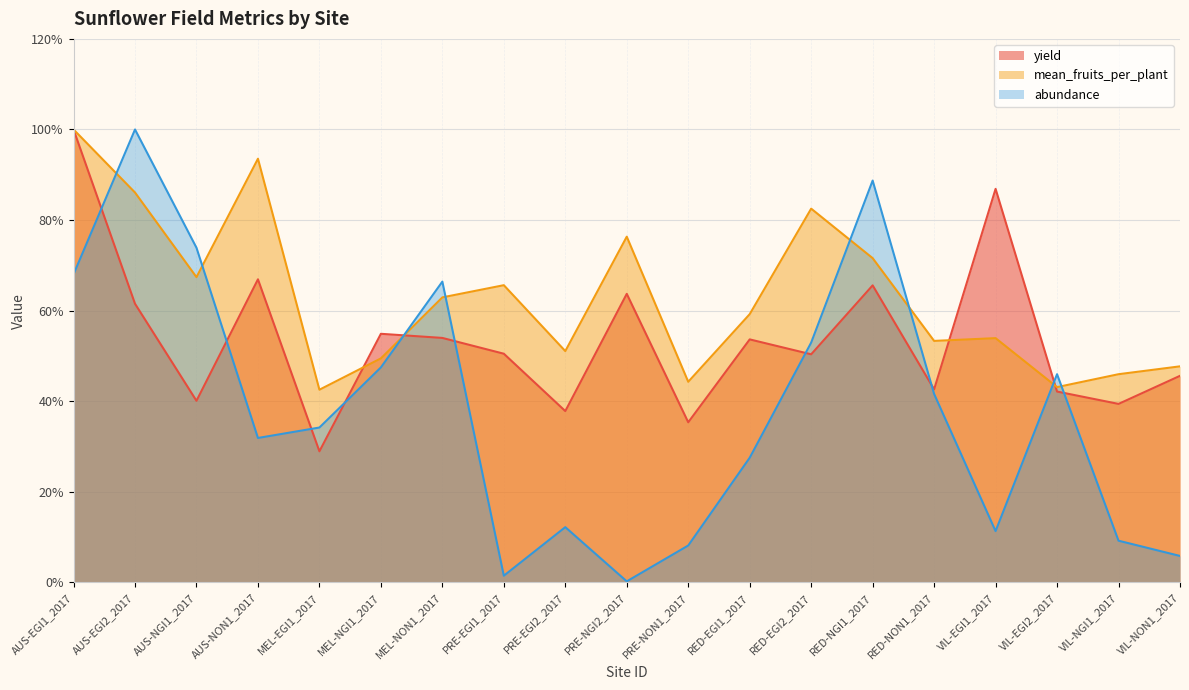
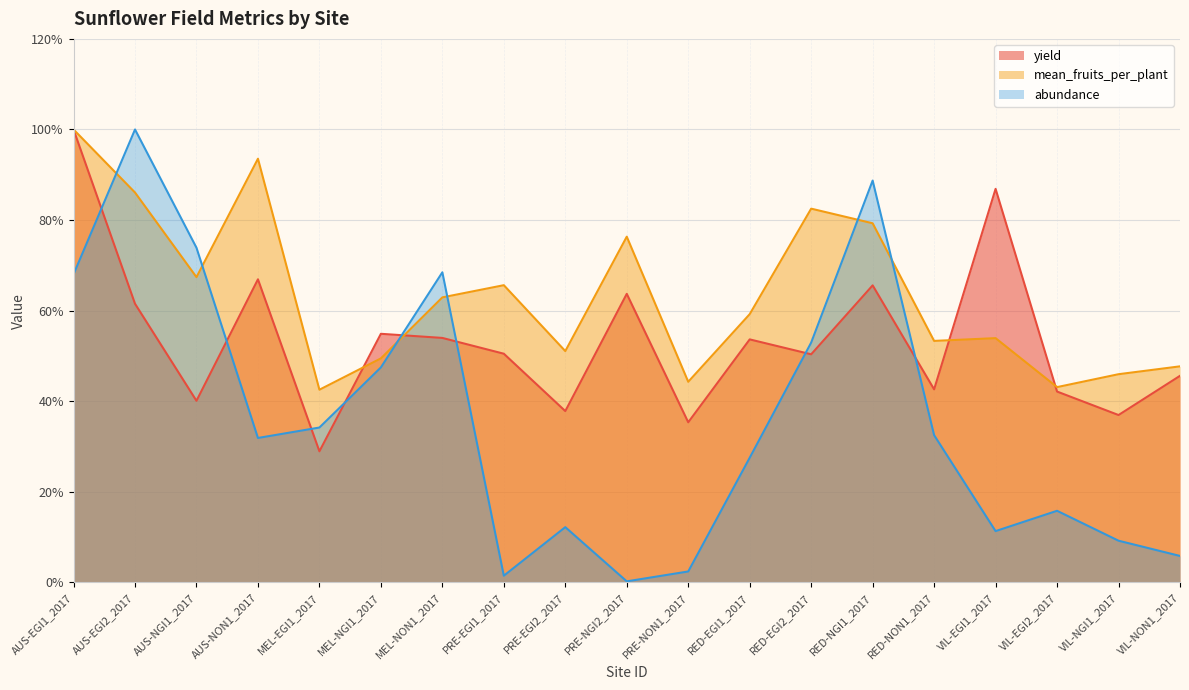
abundance, MEL-NON1_2017: 66% -> 68%
abundance, PRE-NON1_2017: 8% -> 2%
mean_fruits_per_plant, RED-NGI1_2017: 72% -> 79%
abundance, RED-NON1_2017: 42% -> 33%
abundance, VIL-EGI2_2017: 46% -> 16%
yield, VIL-NGI1_2017: 39% -> 37%
